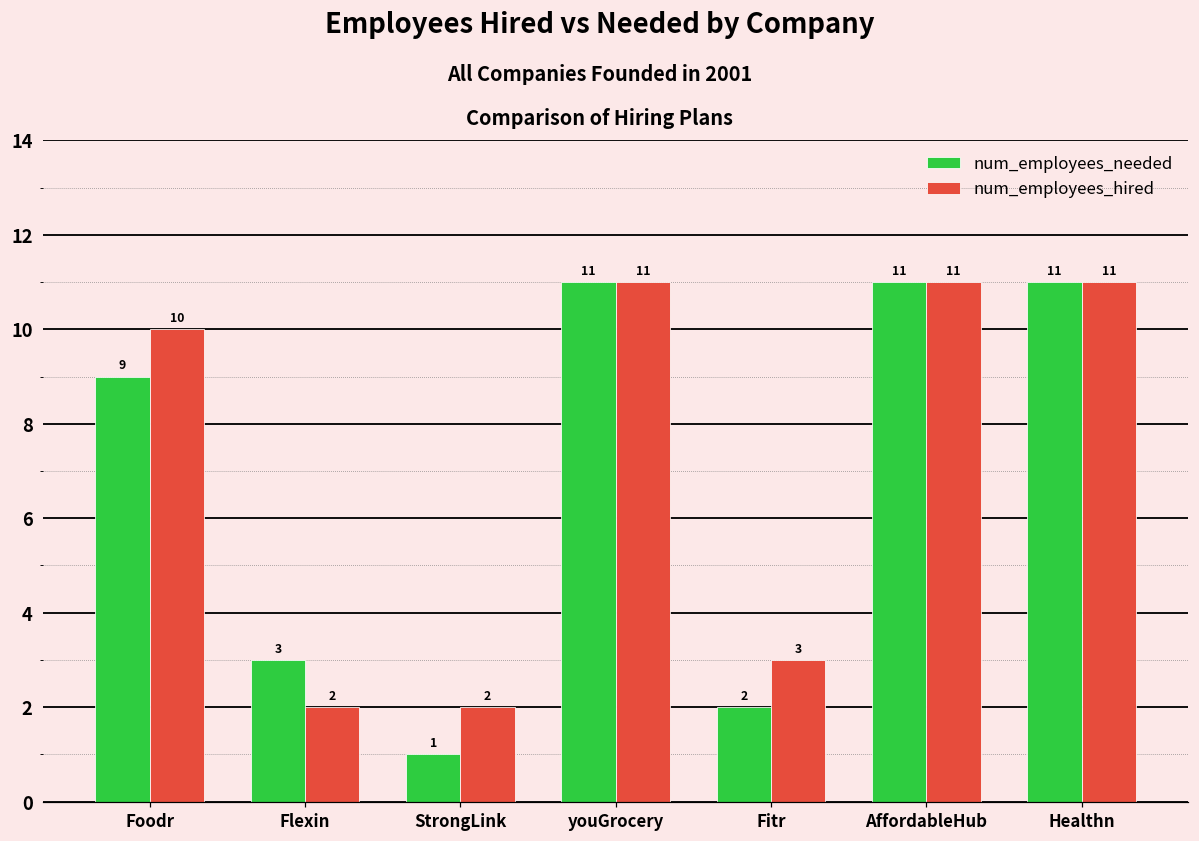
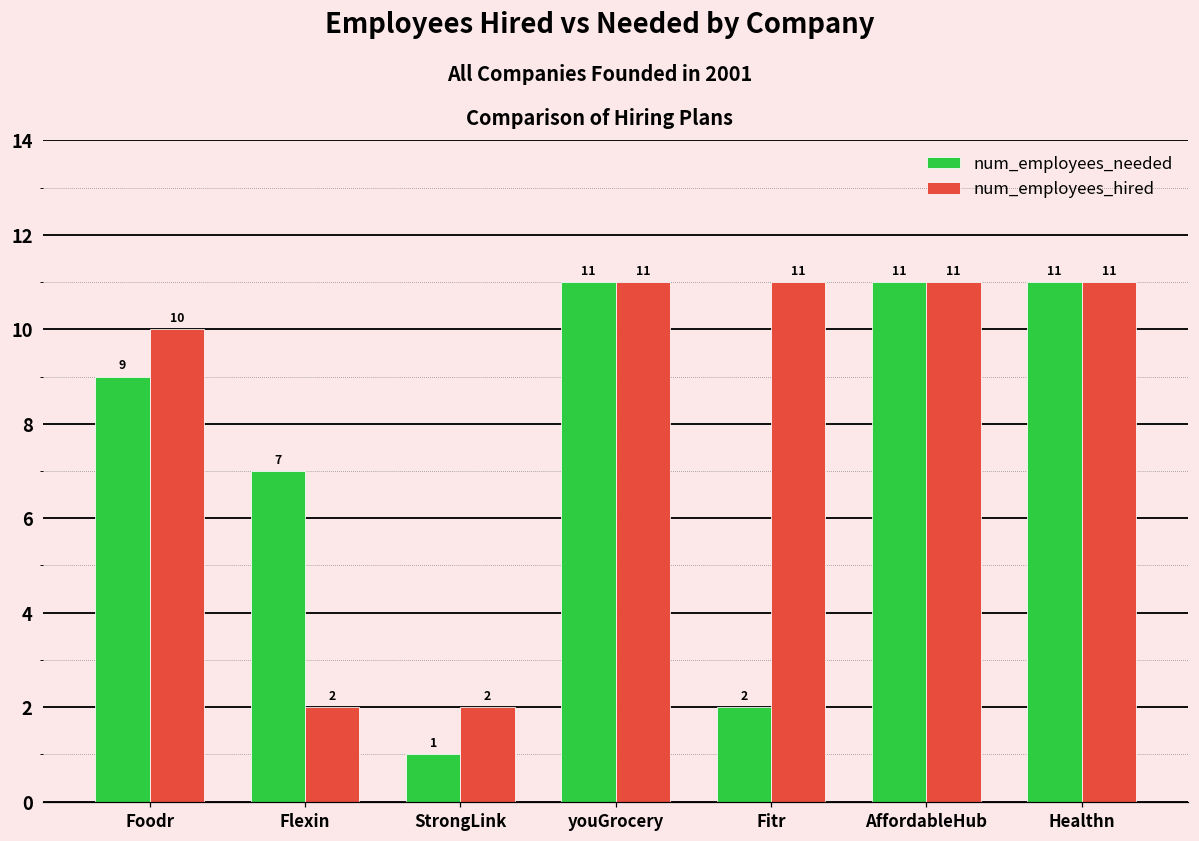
num_employees_needed, Flexin: 3 -> 7
num_employees_hired, Fitr: 3 -> 11
